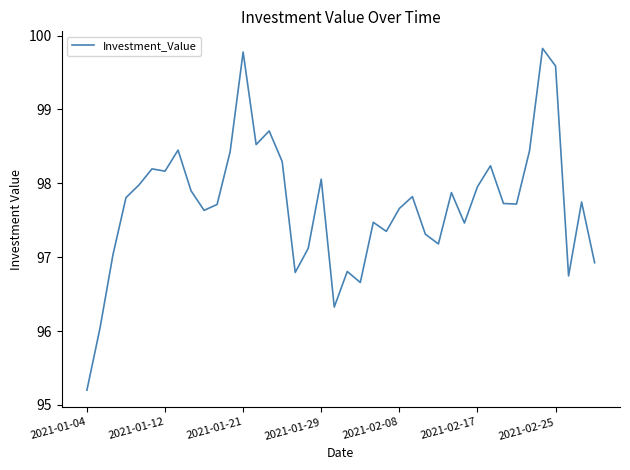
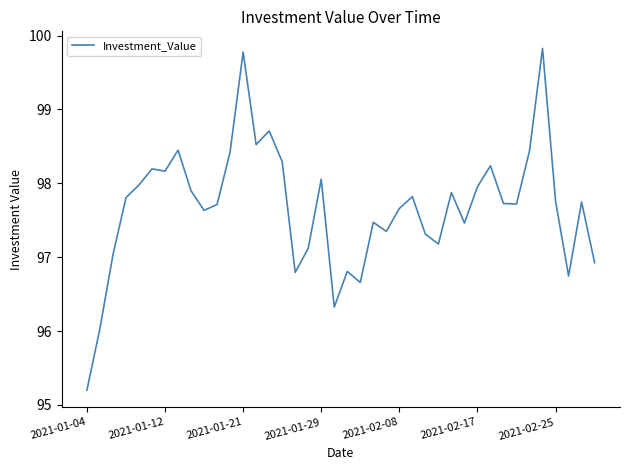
2021-02-25: 99.6 -> 97.8
